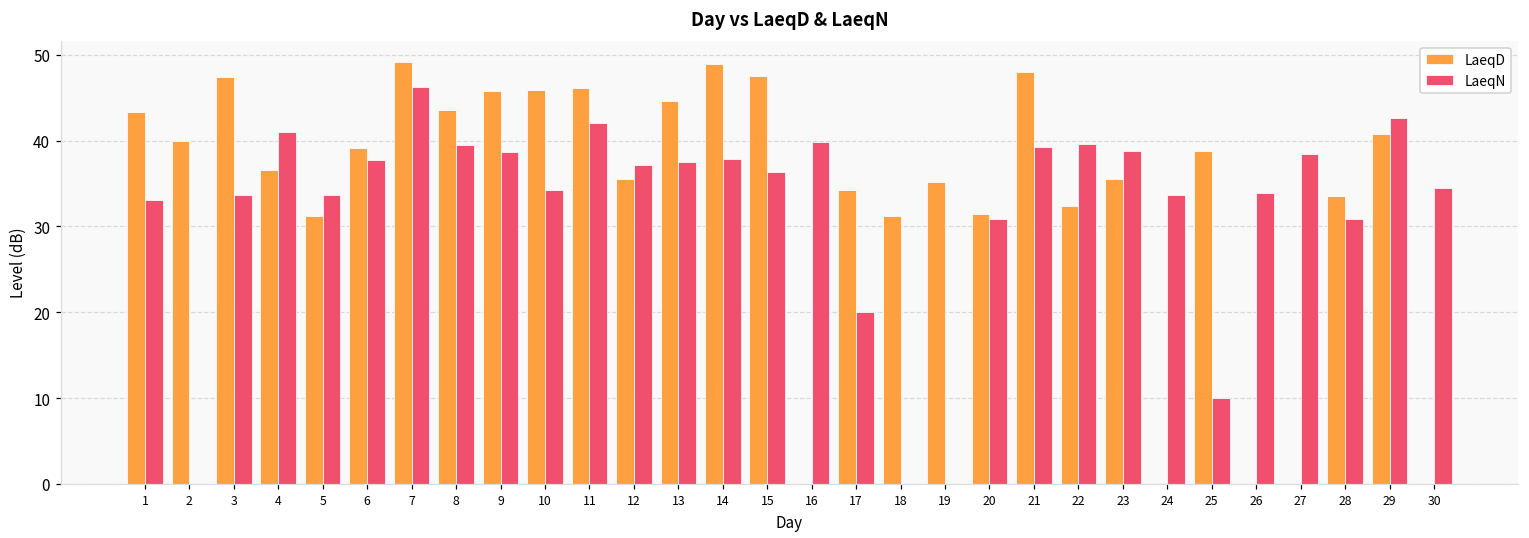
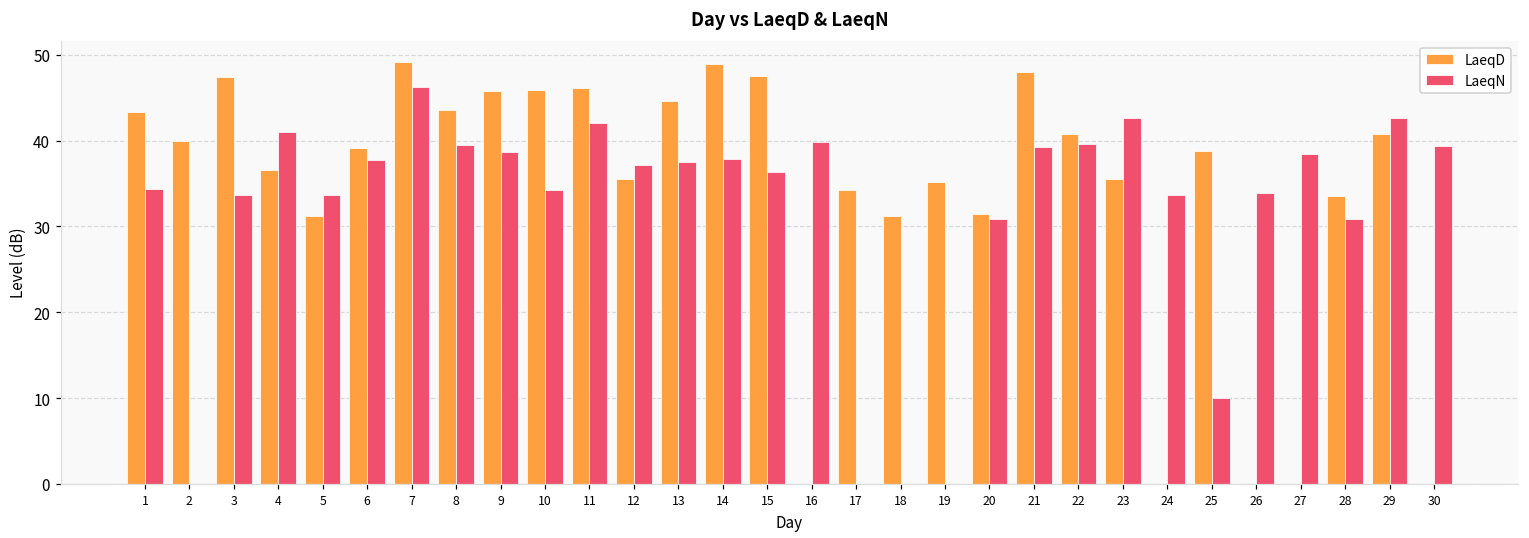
LaeqN, 1: 33 -> 34
LaeqN, 17: 20 -> 0
LaeqD, 22: 32 -> 41
LaeqN, 23: 39 -> 43
LaeqN, 30: 35 -> 39
